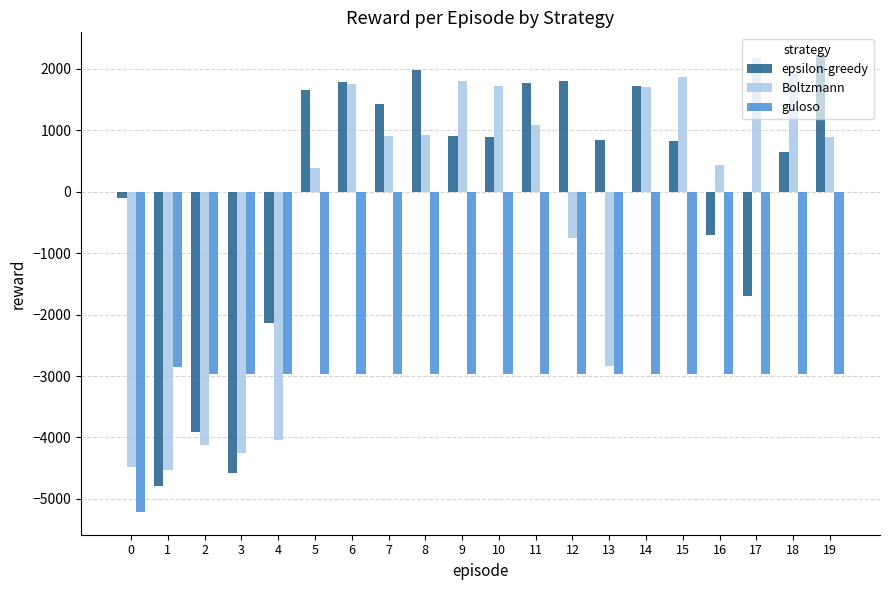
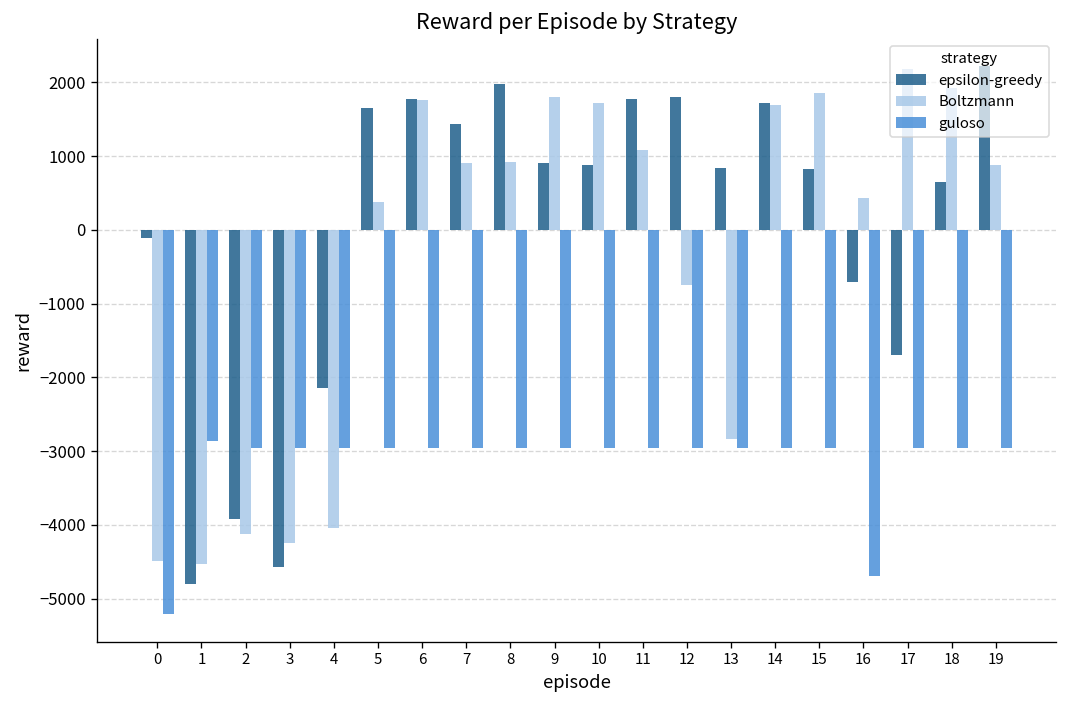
guloso, 16: -3000 -> -4700
